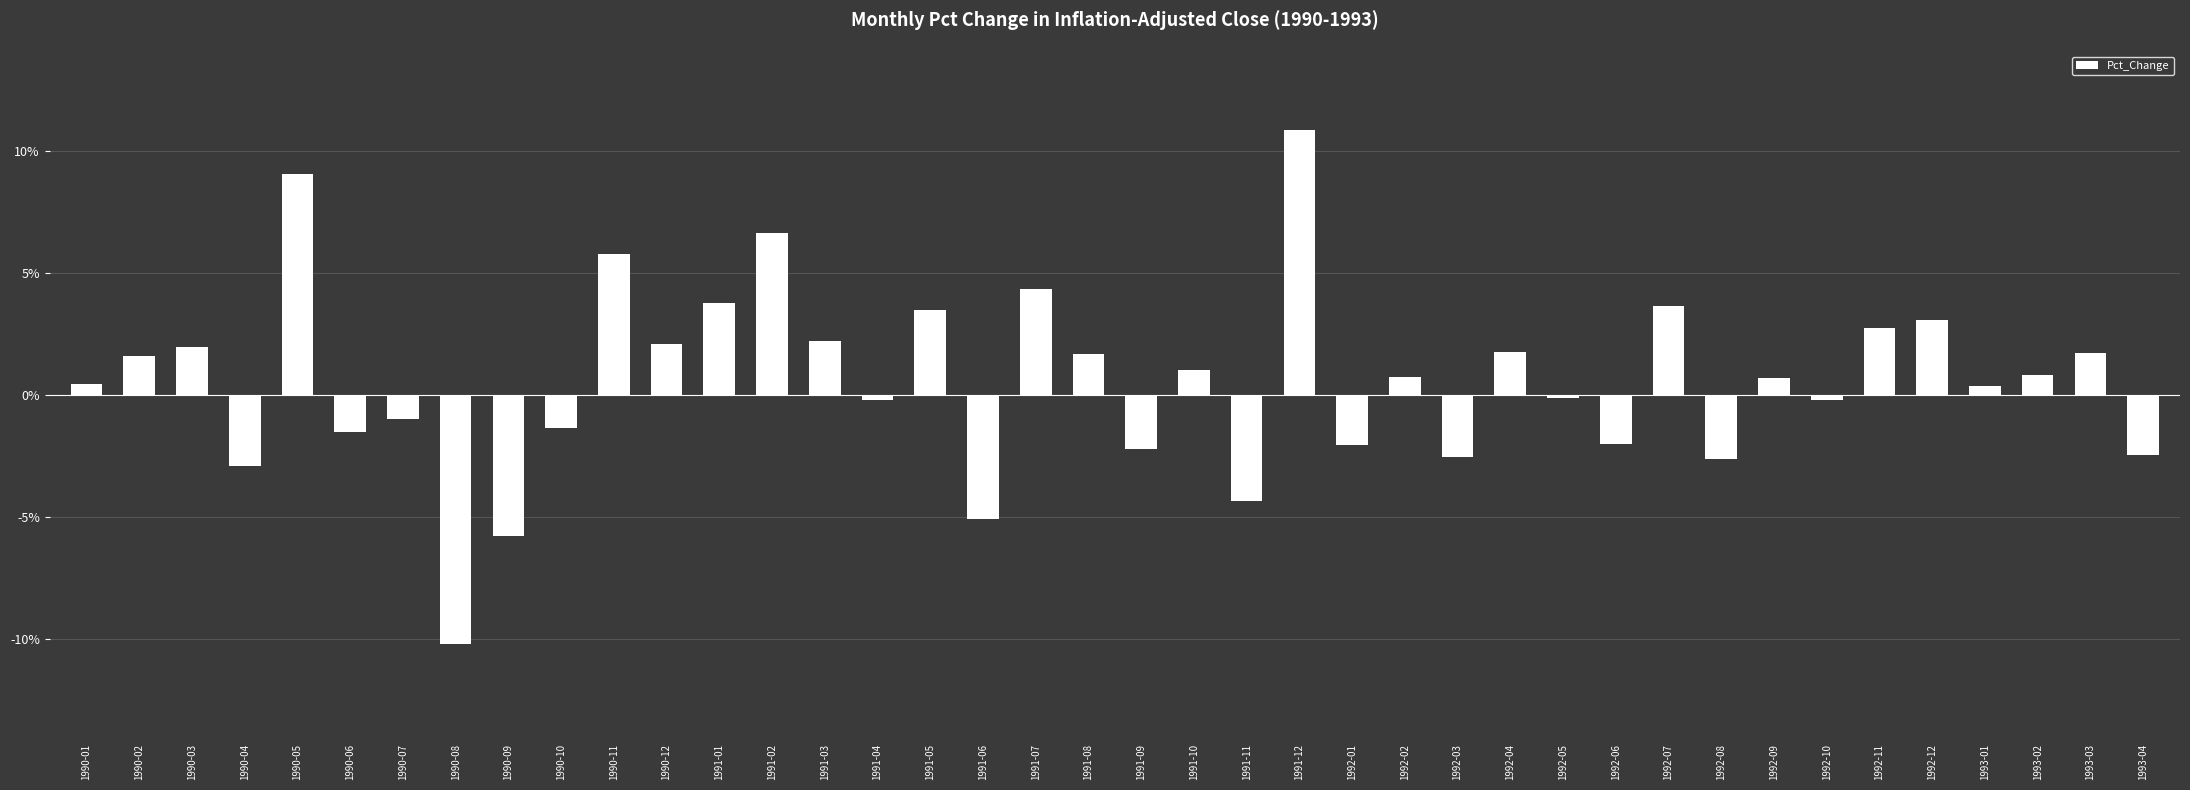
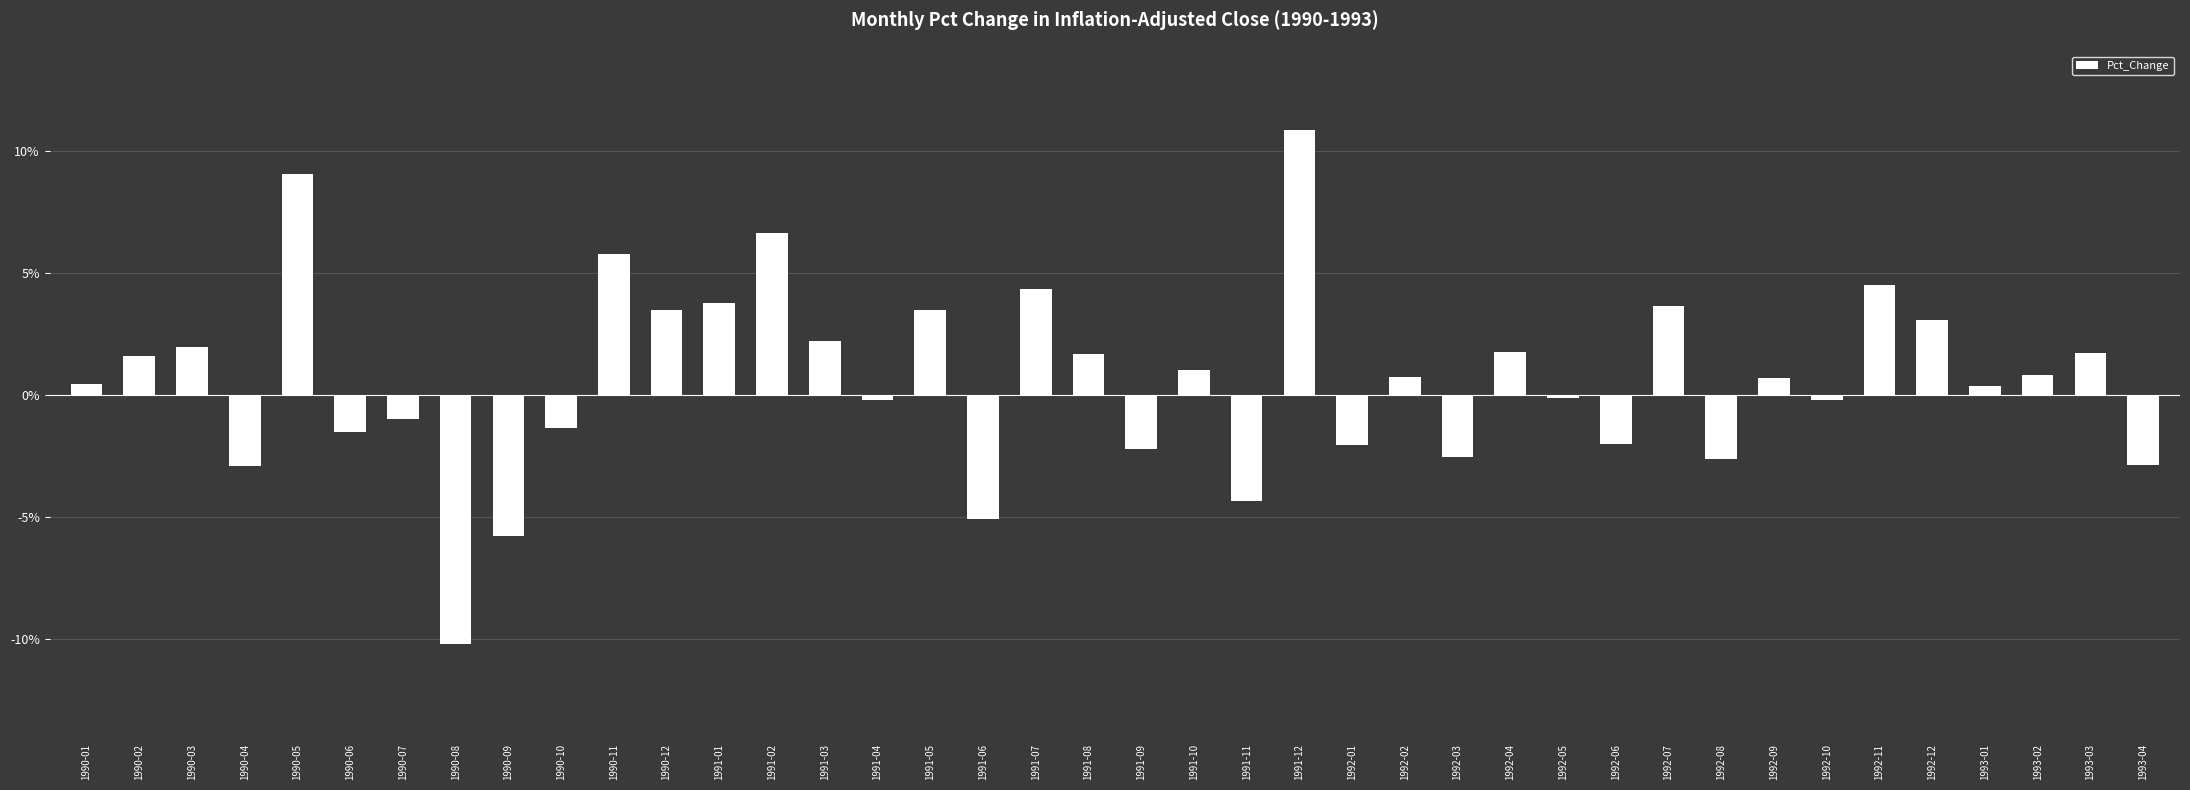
1990-12: 2.1% -> 3.5%
1992-11: 2.7% -> 4.5%
1993-04: -2.5% -> -2.9%
